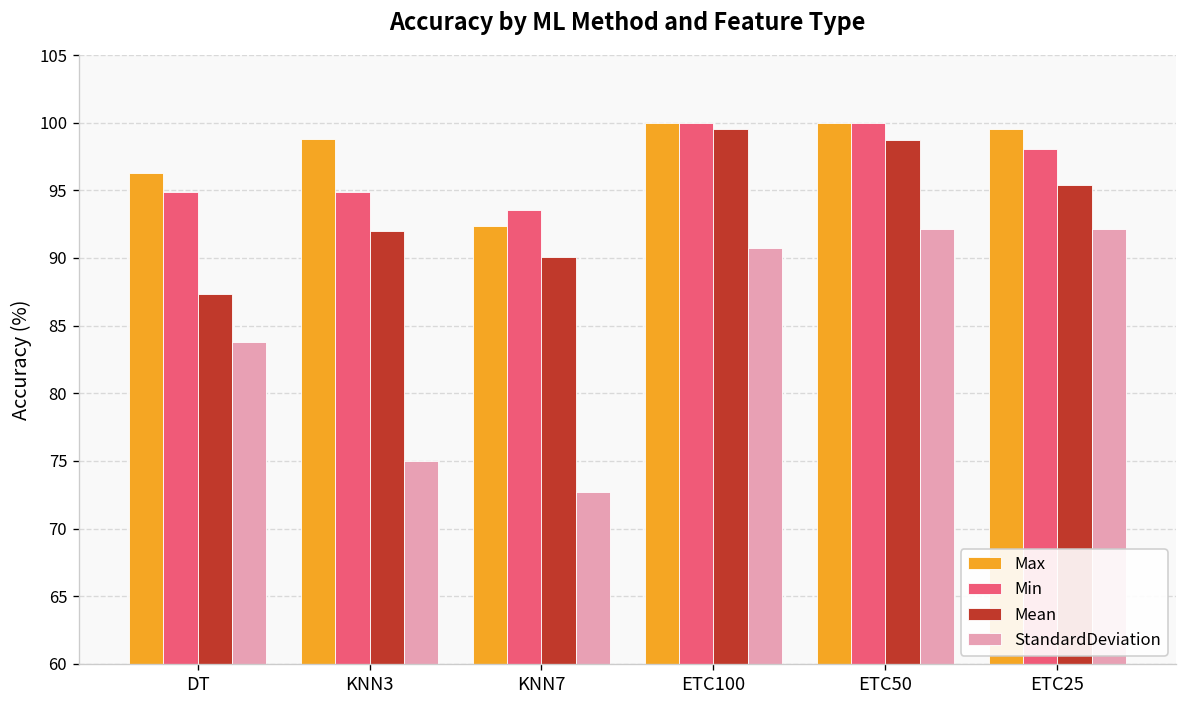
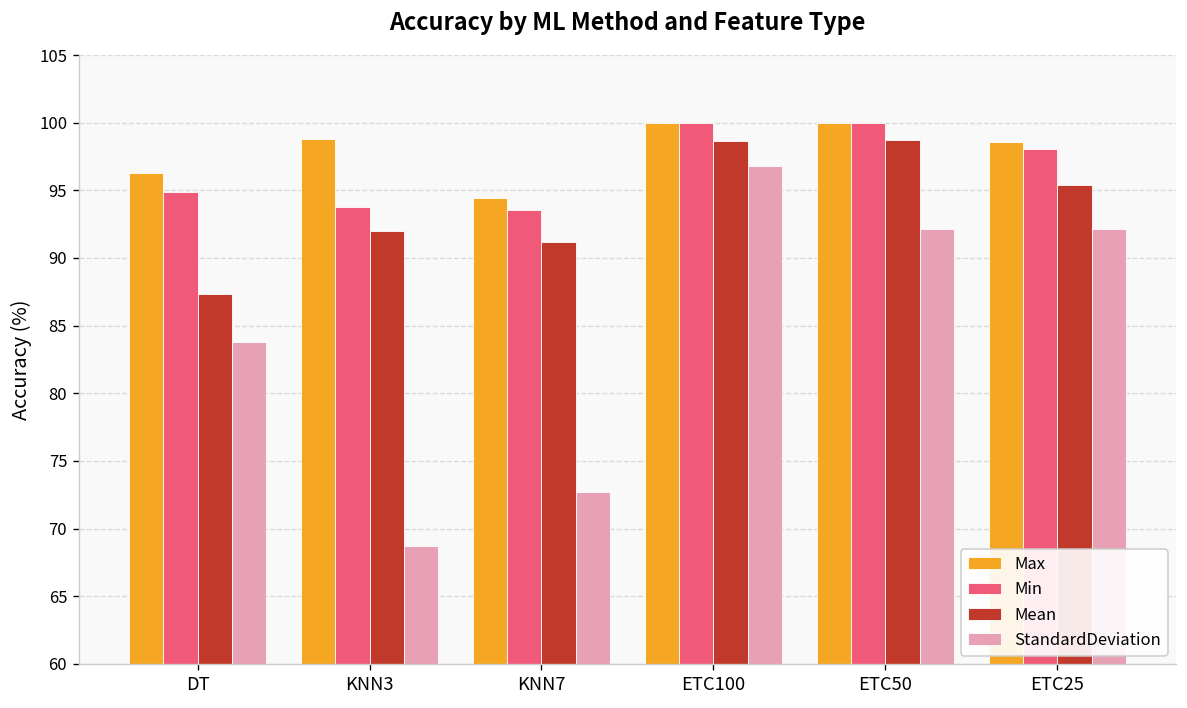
Min, KNN3: 94.9 -> 93.8
StandardDeviation, KNN3: 75.0 -> 68.7
Max, KNN7: 92.4 -> 94.4
Mean, KNN7: 90.1 -> 91.2
Mean, ETC100: 99.5 -> 98.6
StandardDeviation, ETC100: 90.7 -> 96.8
Max, ETC25: 99.5 -> 98.6
